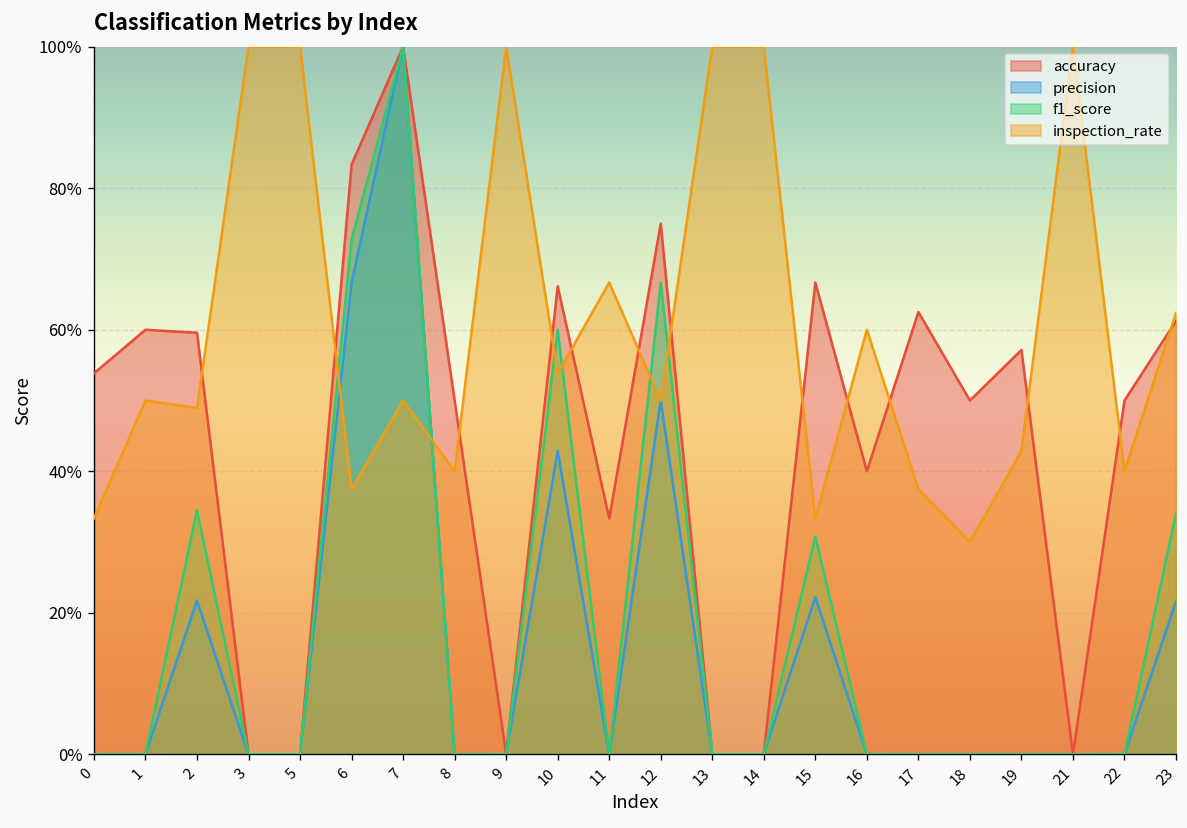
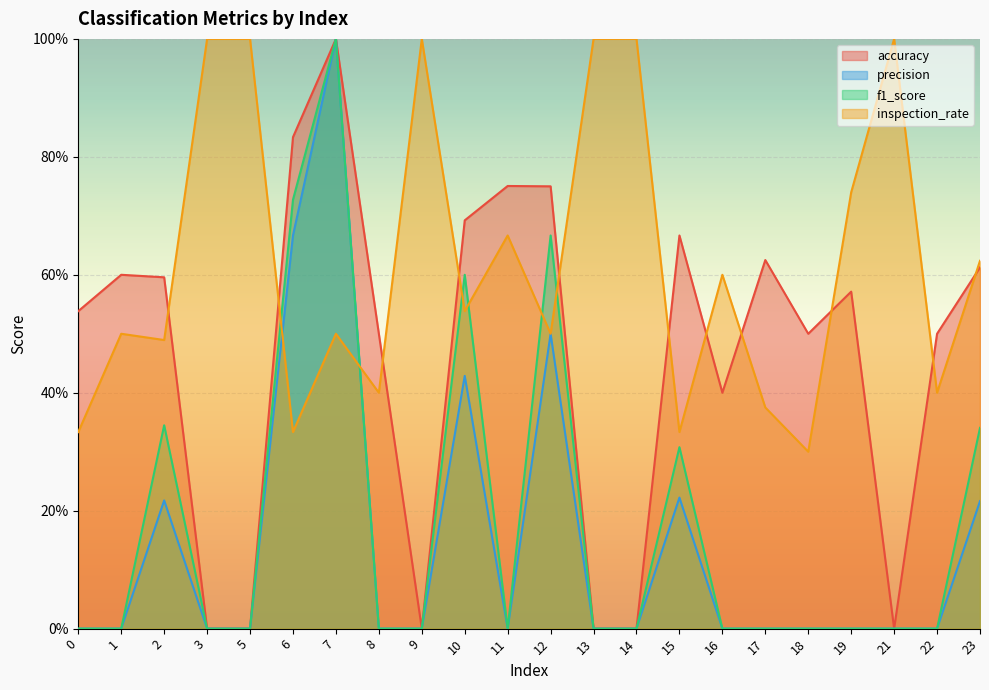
inspection_rate, 6: 37% -> 33%
accuracy, 10: 66% -> 69%
accuracy, 11: 33% -> 75%
inspection_rate, 19: 43% -> 74%
